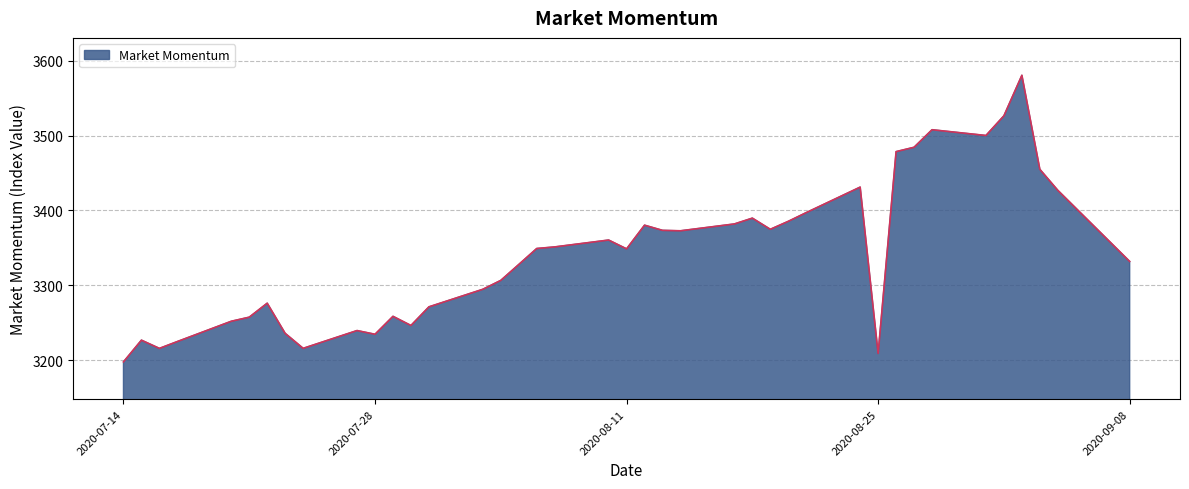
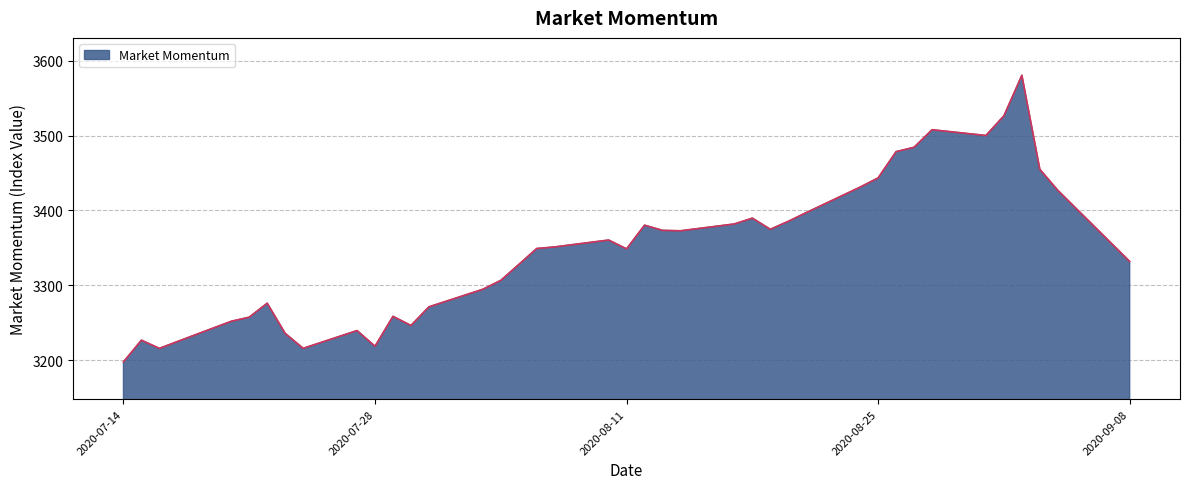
2020-07-28: 3230 -> 3220
2020-08-25: 3210 -> 3440
